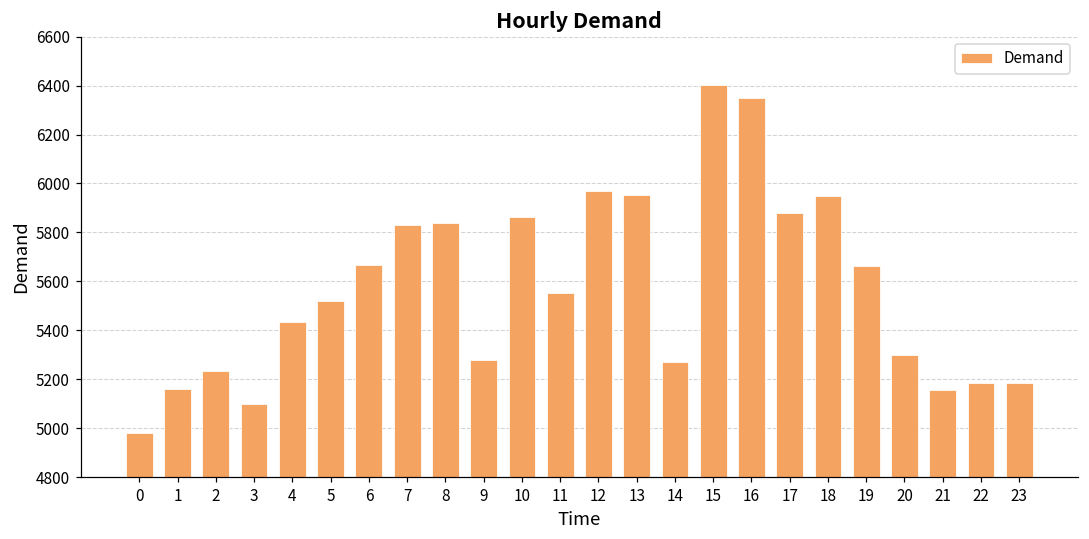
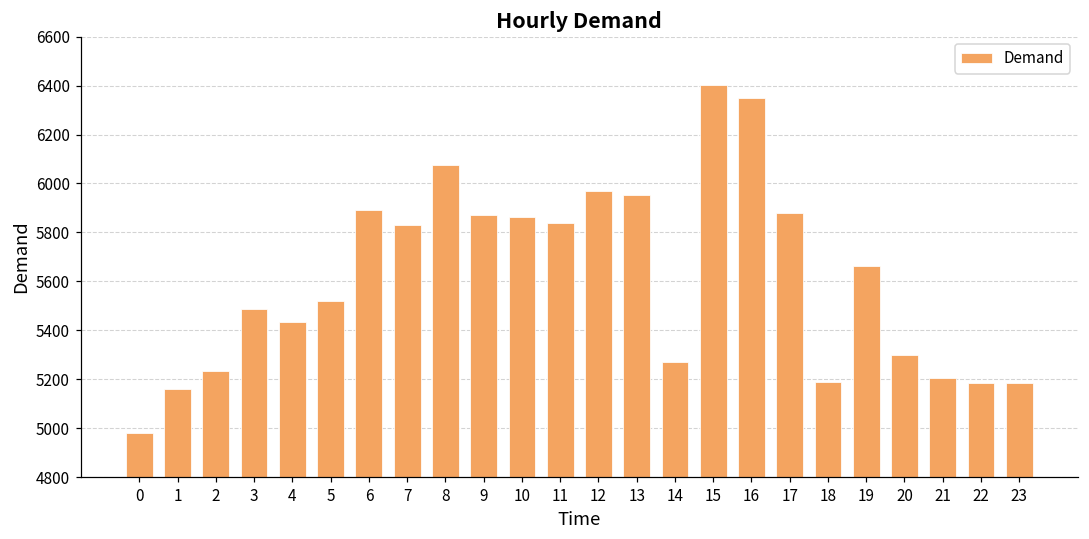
3: 5100 -> 5490
6: 5670 -> 5890
8: 5840 -> 6070
9: 5280 -> 5870
11: 5550 -> 5840
18: 5950 -> 5190
21: 5160 -> 5200
